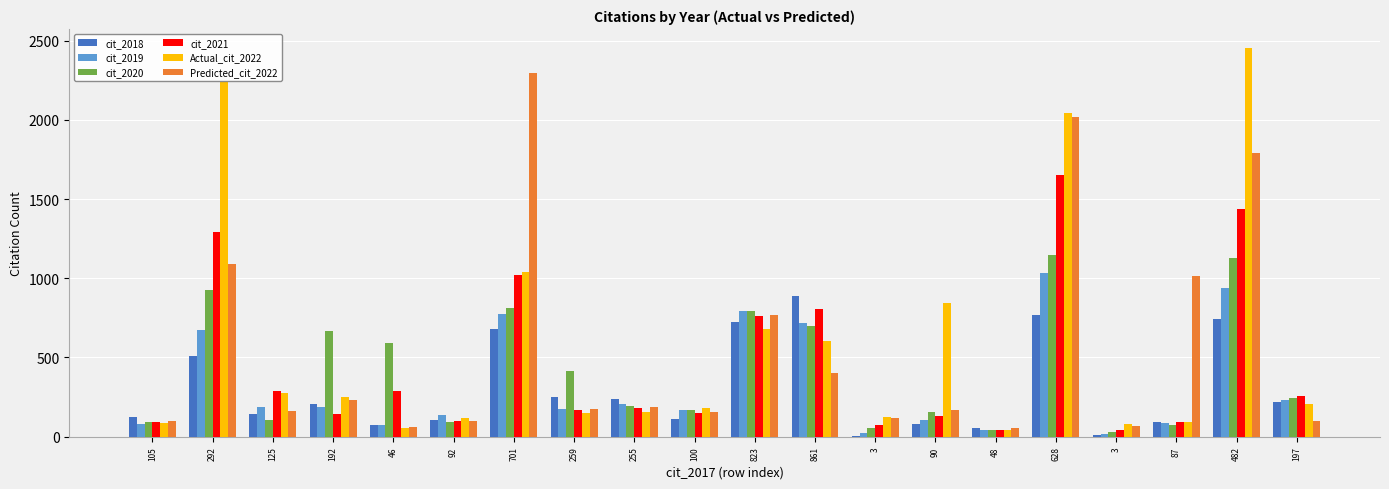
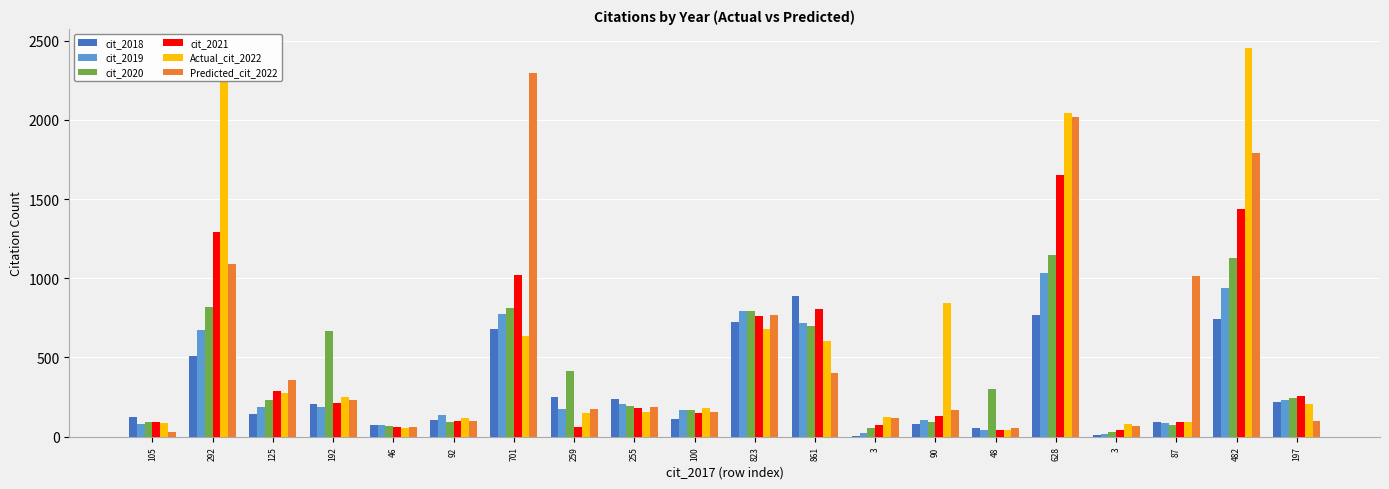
Predicted_cit_2022, 105: 100 -> 30
cit_2020, 292: 930 -> 820
cit_2020, 125: 100 -> 230
Predicted_cit_2022, 125: 160 -> 360
cit_2021, 192: 140 -> 210
cit_2020, 46: 590 -> 70
cit_2021, 46: 290 -> 60
Actual_cit_2022, 701: 1040 -> 640
cit_2021, 259: 170 -> 60
cit_2020, 90: 160 -> 90
cit_2020, 48: 50 -> 300
